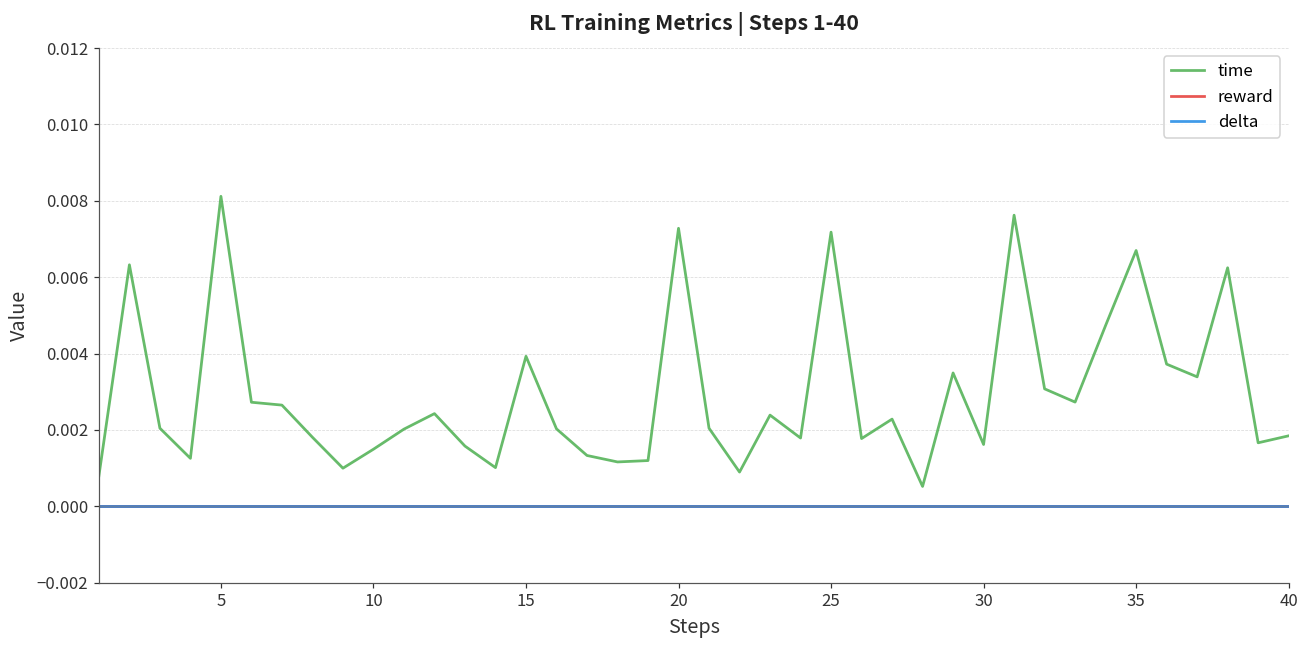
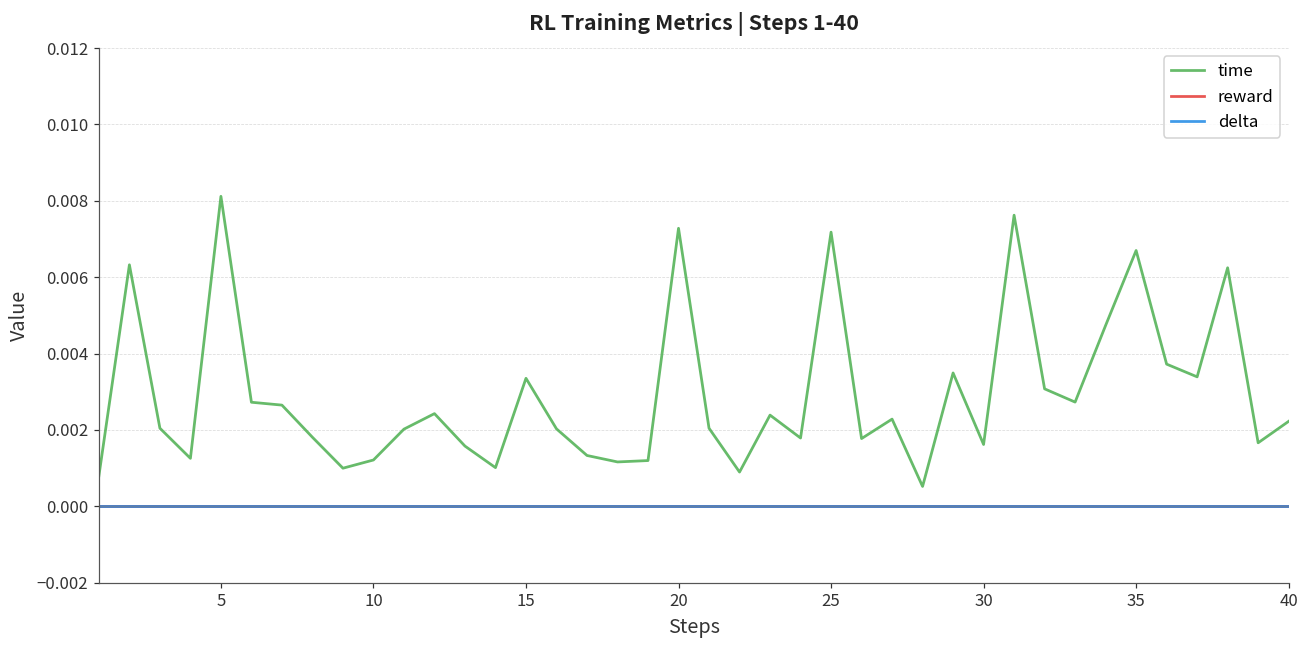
time, 10: 0.0015 -> 0.0012
time, 15: 0.0039 -> 0.0034
time, 40: 0.0018 -> 0.0022
